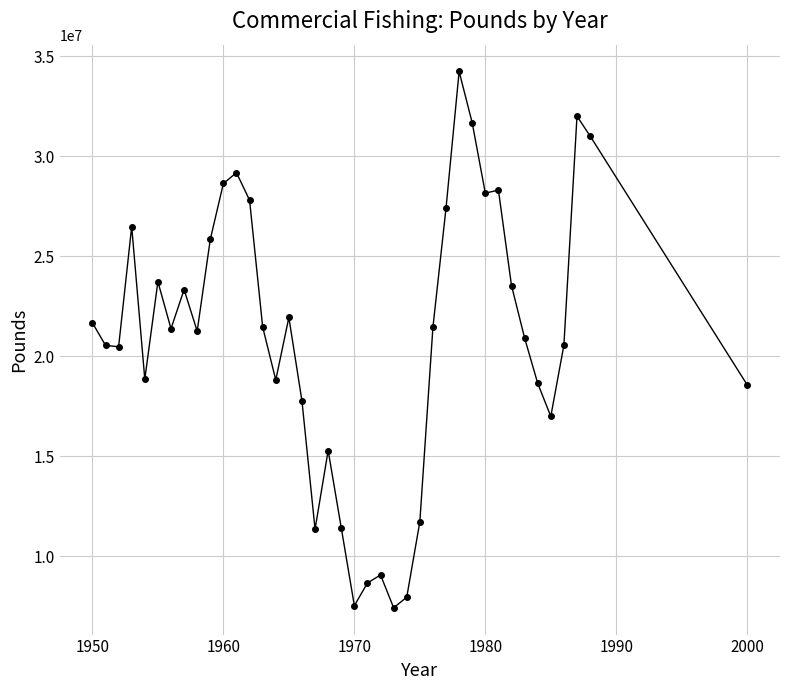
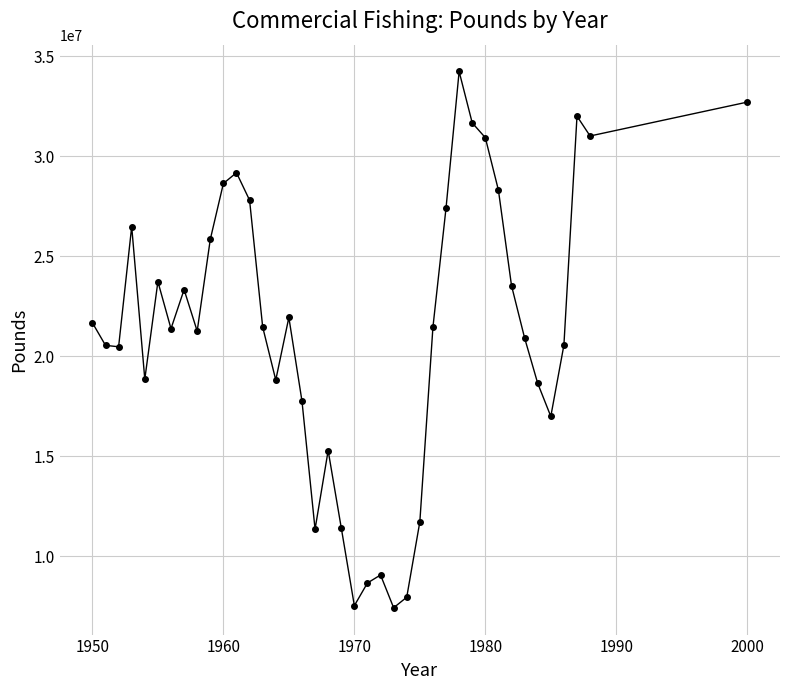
1980: 28100000 -> 30900000
2000: 18600000 -> 32700000
